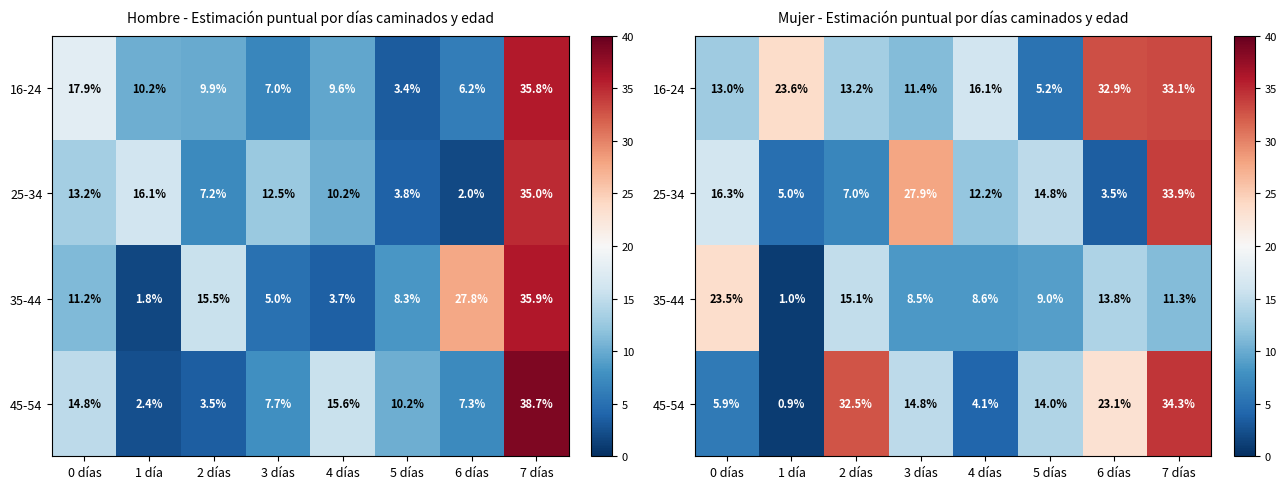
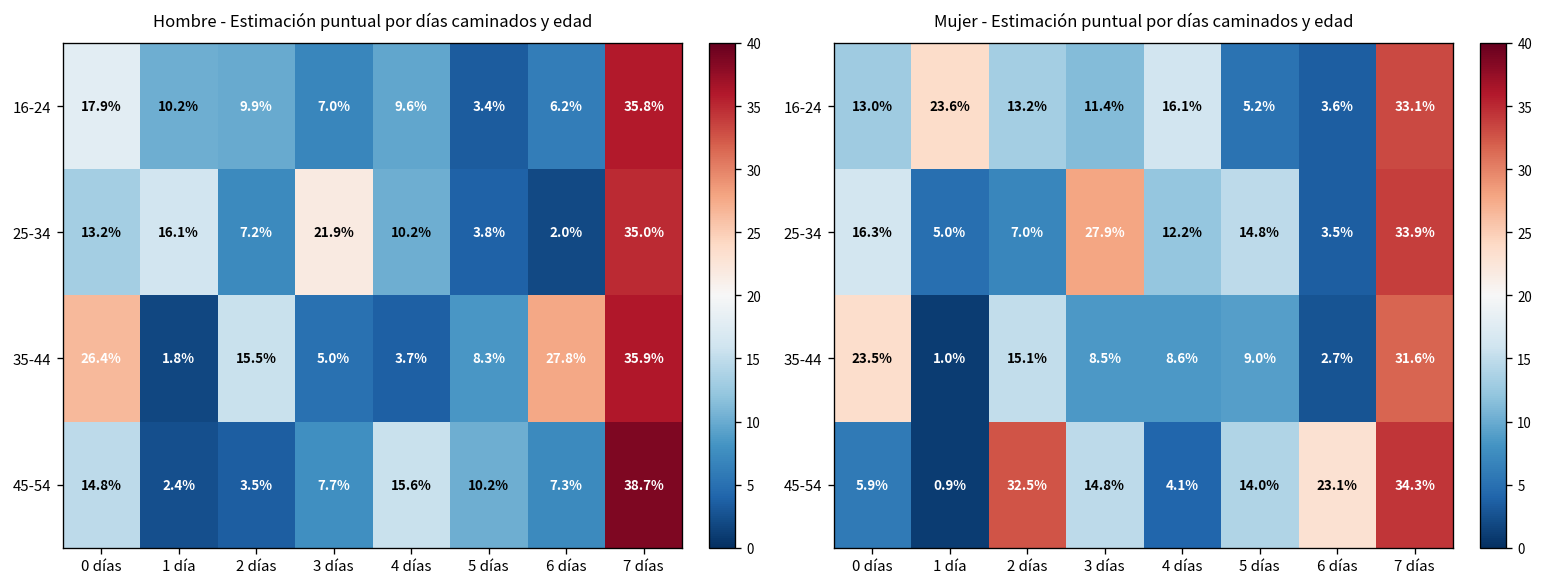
Hombre - Estimación puntual por días caminados y edad, 25-34, 3 días: 12.5% -> 21.9%
Hombre - Estimación puntual por días caminados y edad, 35-44, 0 días: 11.2% -> 26.4%
Mujer - Estimación puntual por días caminados y edad, 16-24, 6 días: 32.9% -> 3.6%
Mujer - Estimación puntual por días caminados y edad, 35-44, 6 días: 13.8% -> 2.7%
Mujer - Estimación puntual por días caminados y edad, 35-44, 7 días: 11.3% -> 31.6%
